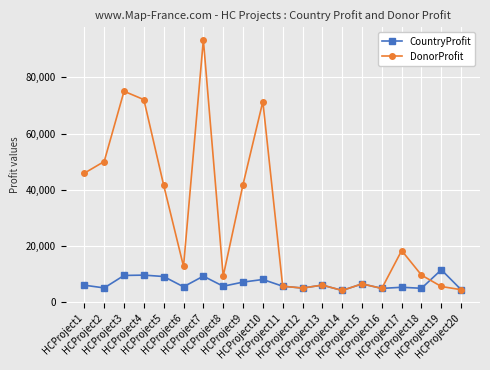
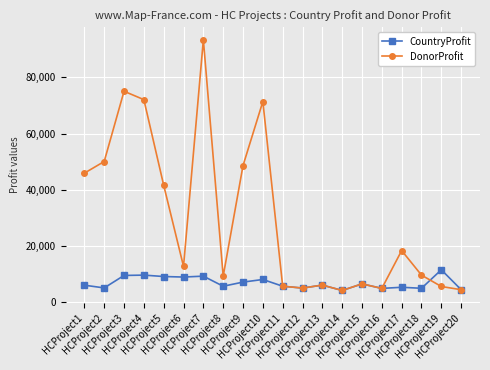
CountryProfit, HCProject6: 6,000 -> 9,000
DonorProfit, HCProject9: 42,000 -> 49,000
